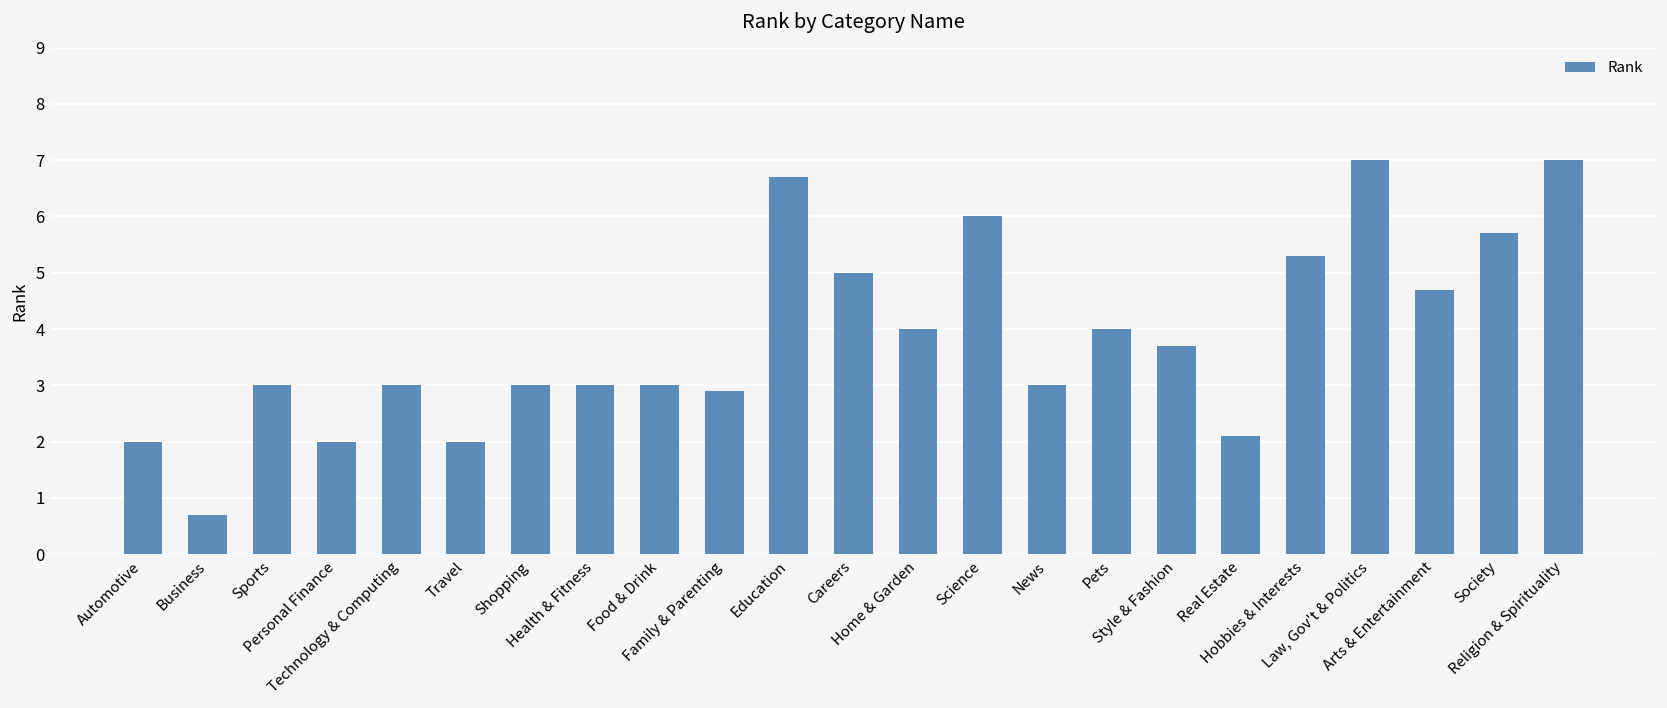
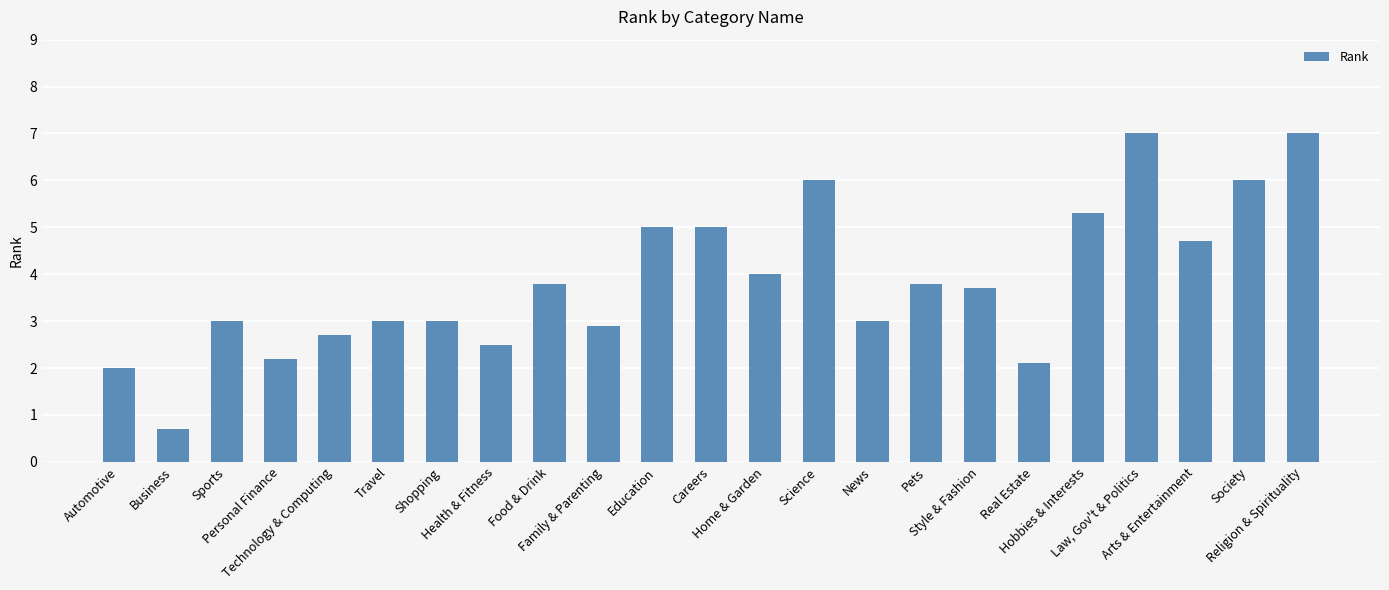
Personal Finance: 2.0 -> 2.2
Technology & Computing: 3.0 -> 2.7
Travel: 2 -> 3
Health & Fitness: 3.0 -> 2.5
Food & Drink: 3.0 -> 3.8
Education: 6.7 -> 5.0
Pets: 4.0 -> 3.8
Society: 5.7 -> 6.0
